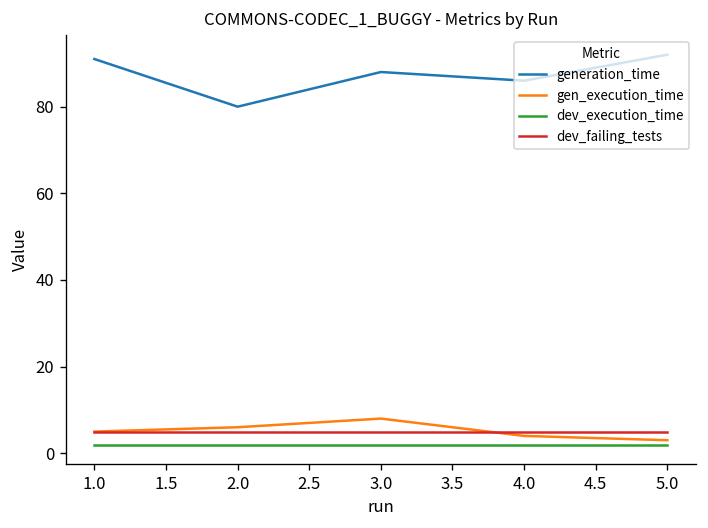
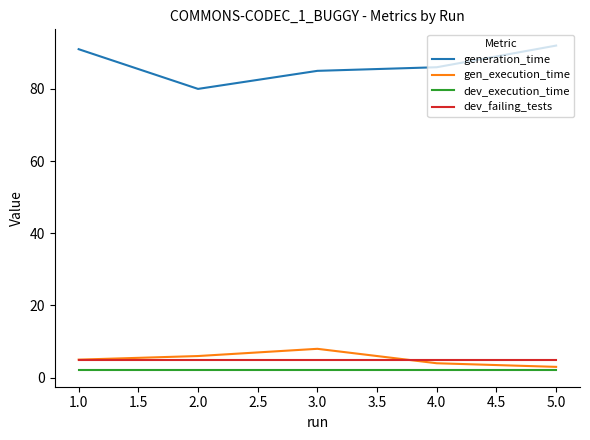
generation_time, 3.0: 88 -> 85
